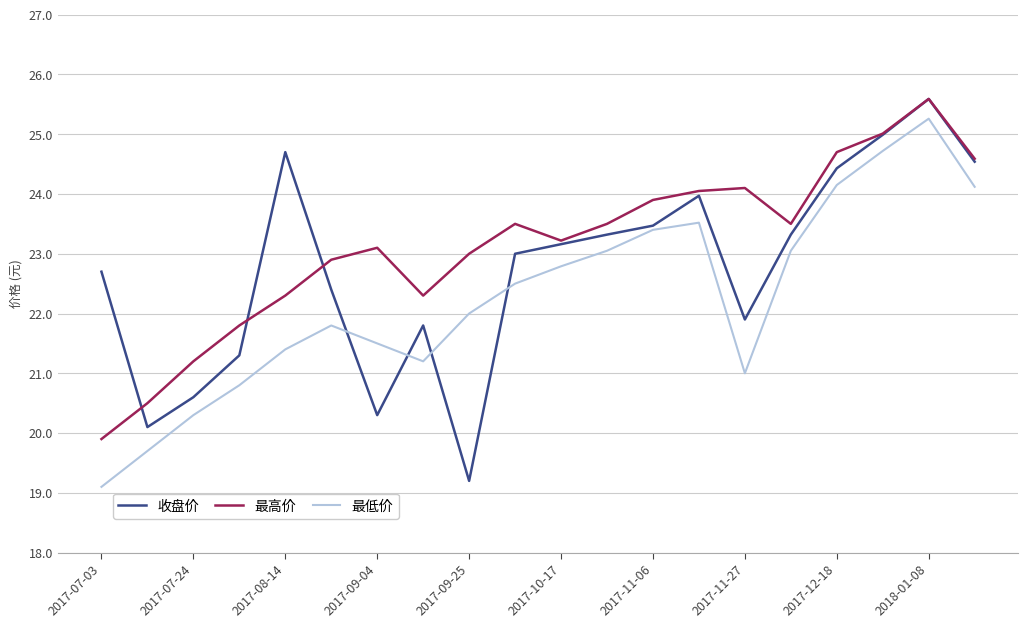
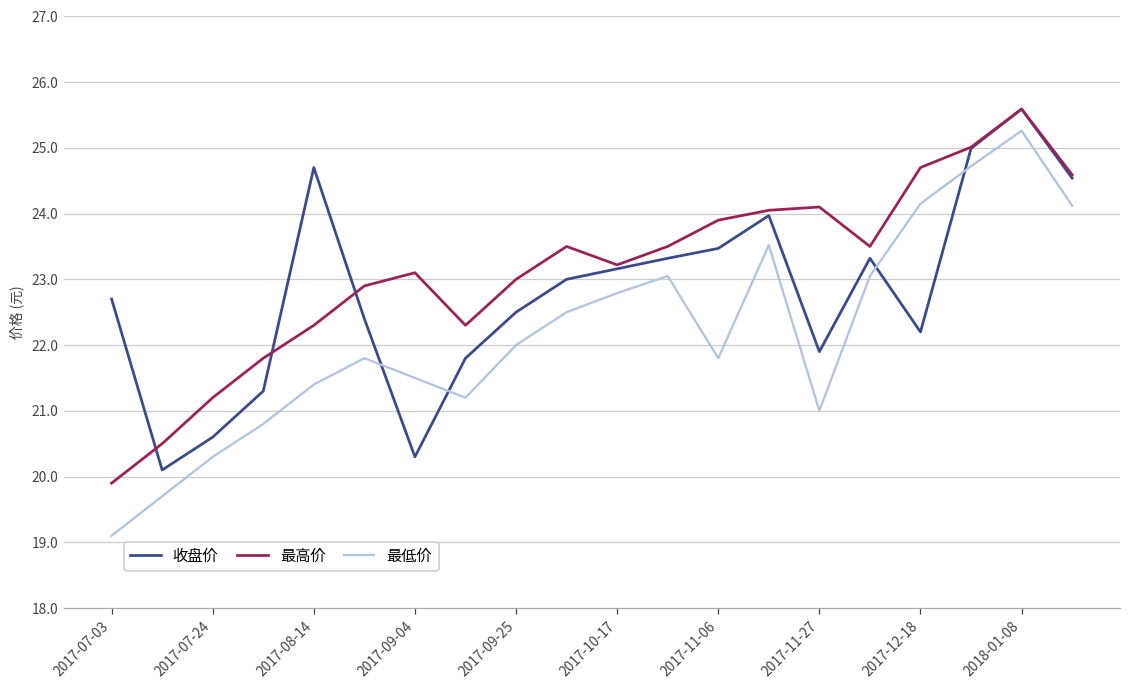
收盘价, 2017-09-25: 19.2 -> 22.5
最低价, 2017-11-06: 23.4 -> 21.8
收盘价, 2017-12-18: 24.4 -> 22.2
